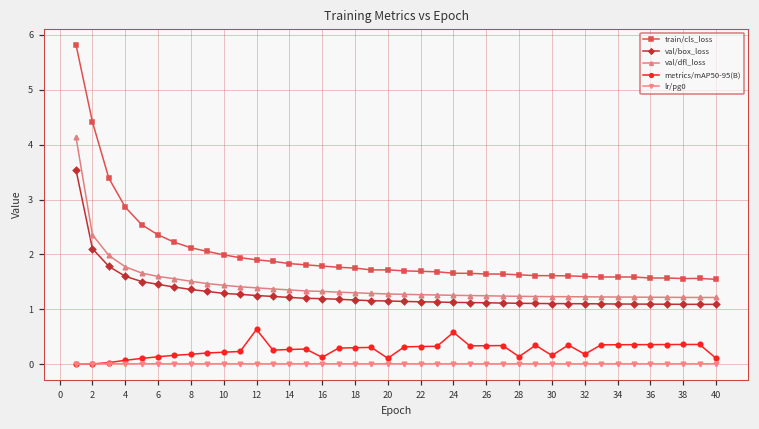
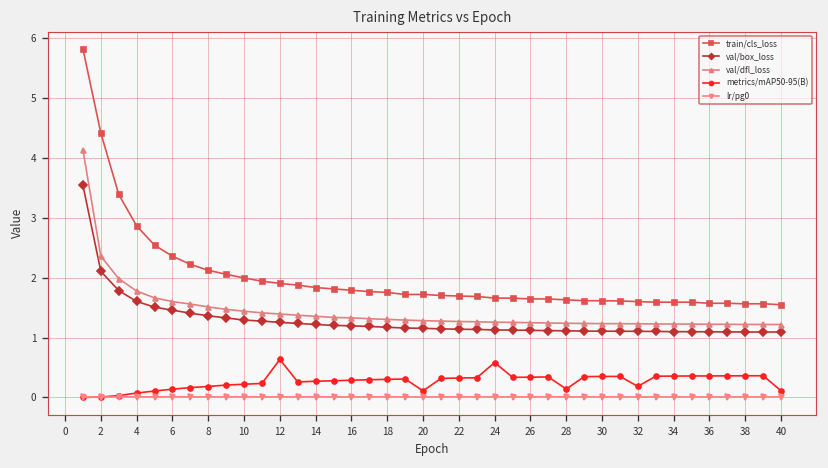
metrics/mAP50-95(B), 16: 0.1 -> 0.3
metrics/mAP50-95(B), 30: 0.2 -> 0.4
